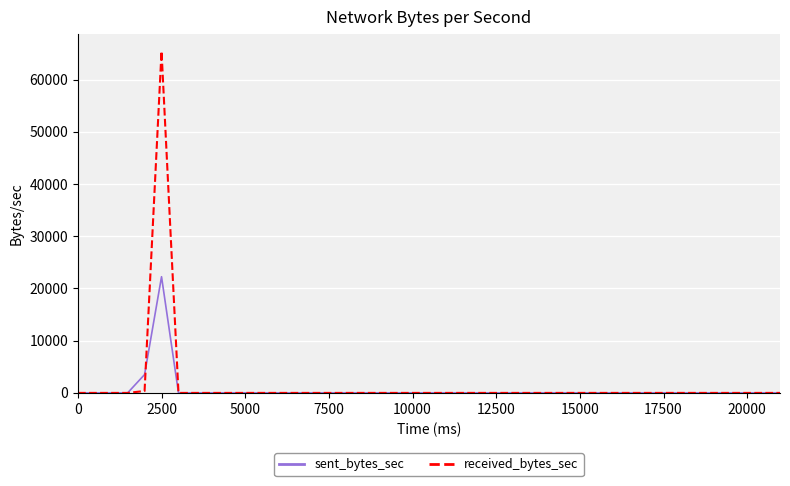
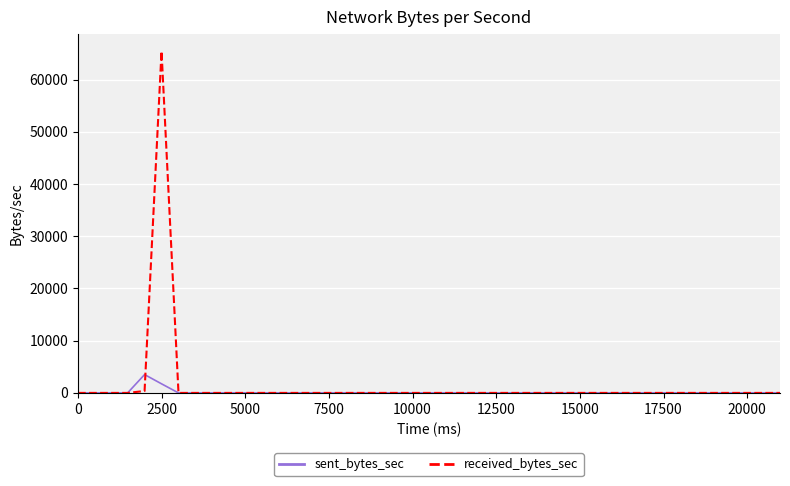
sent_bytes_sec, 2500: 22000 -> 2000
